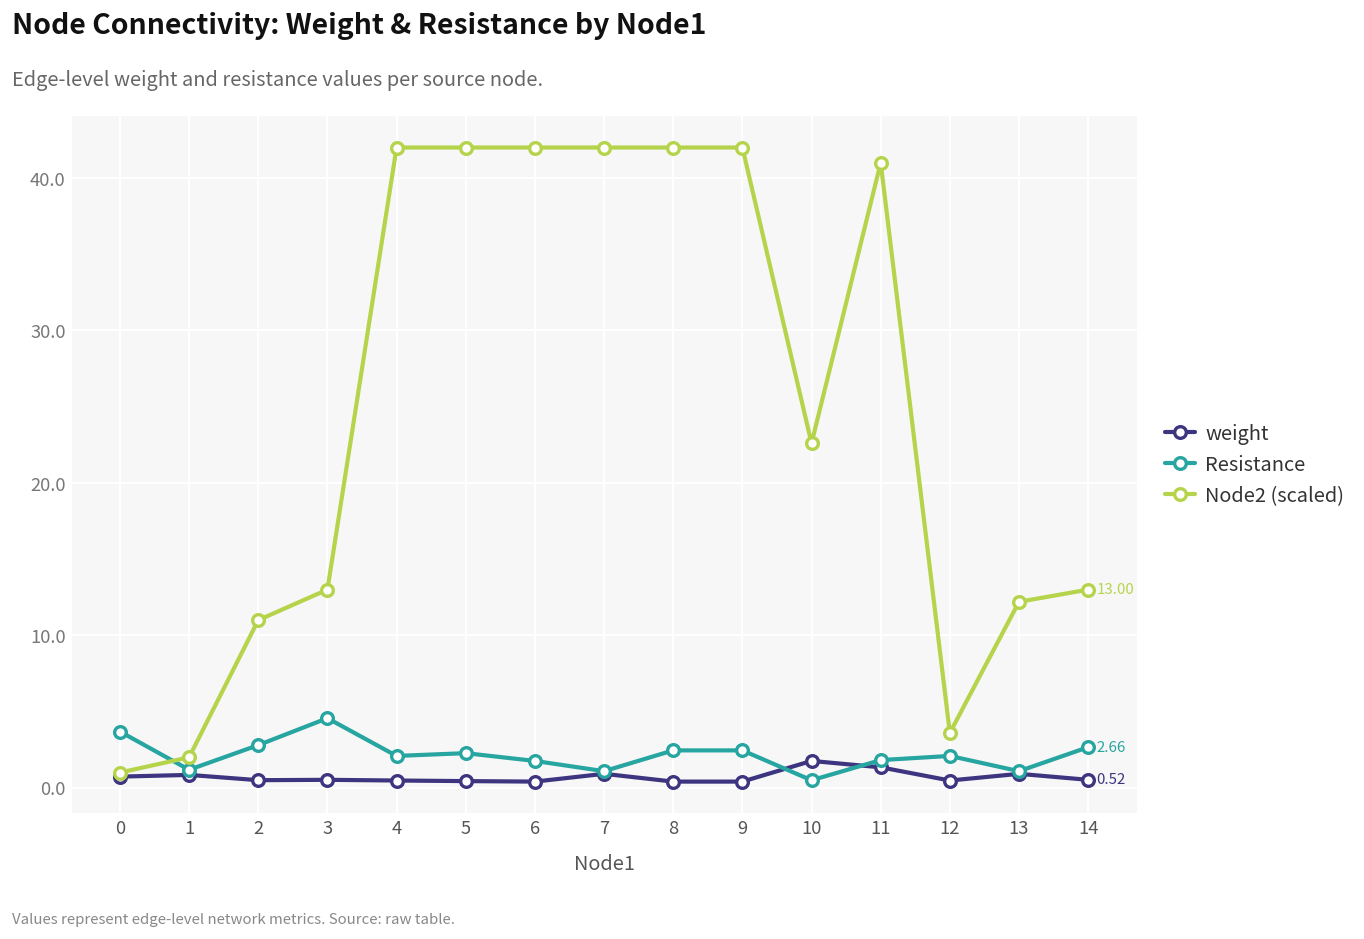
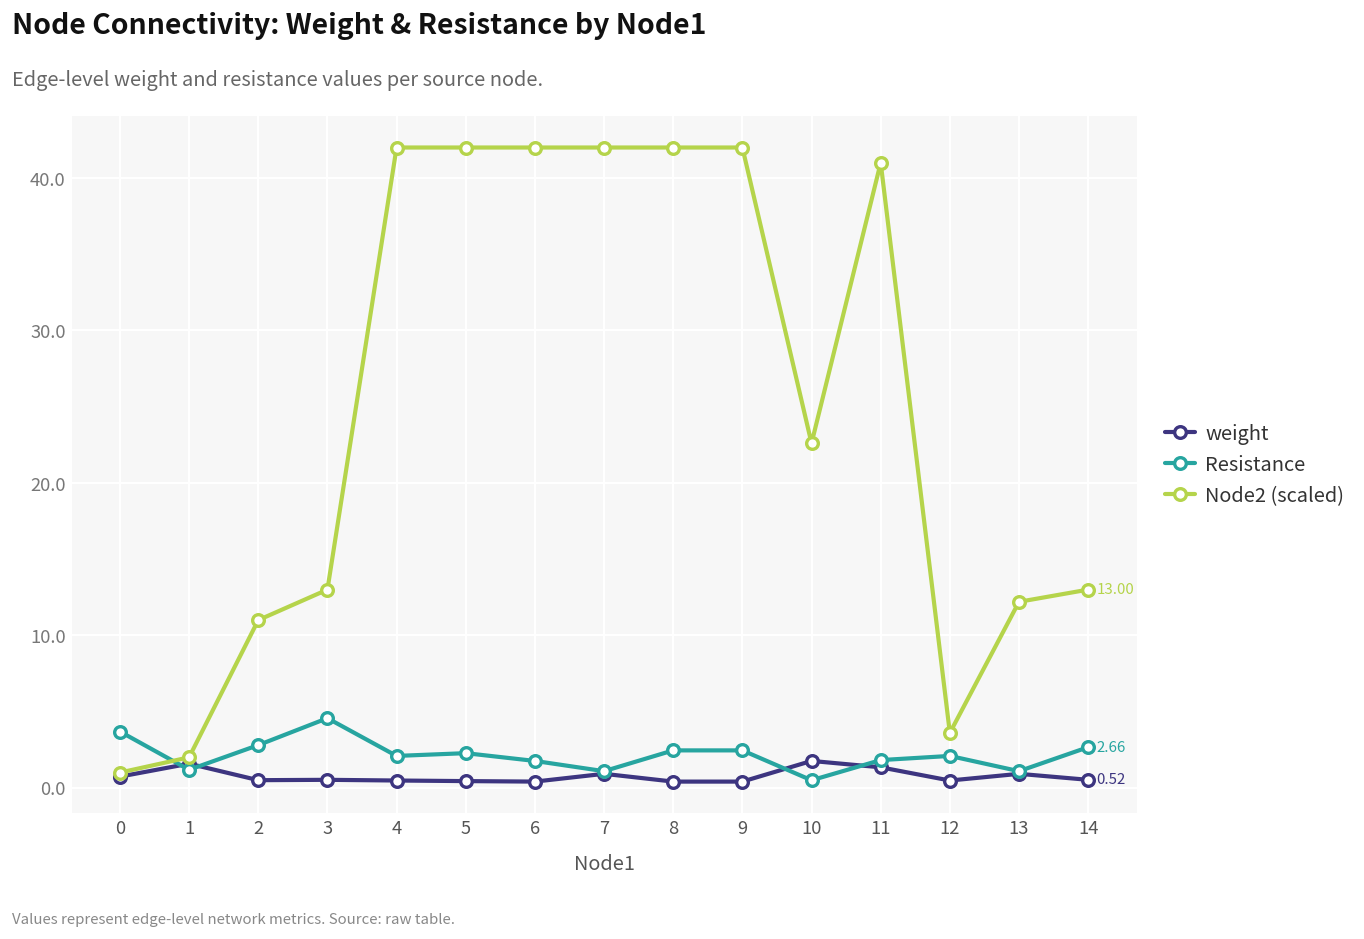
weight, 1: 0.8 -> 1.6
